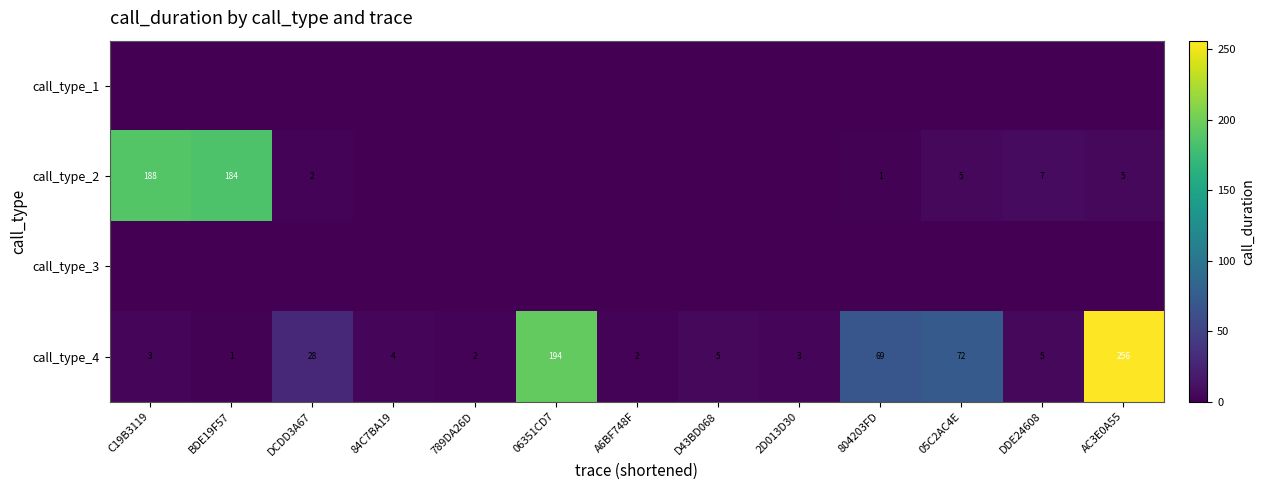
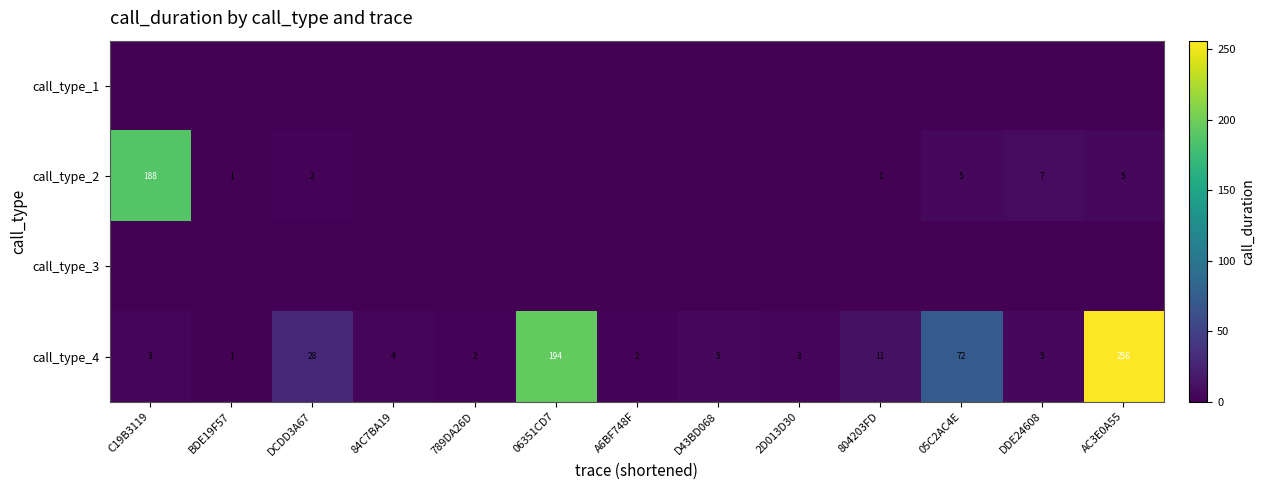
call_type_2, BDE19F57: 184 -> 1
call_type_4, 804203FD: 69 -> 11
